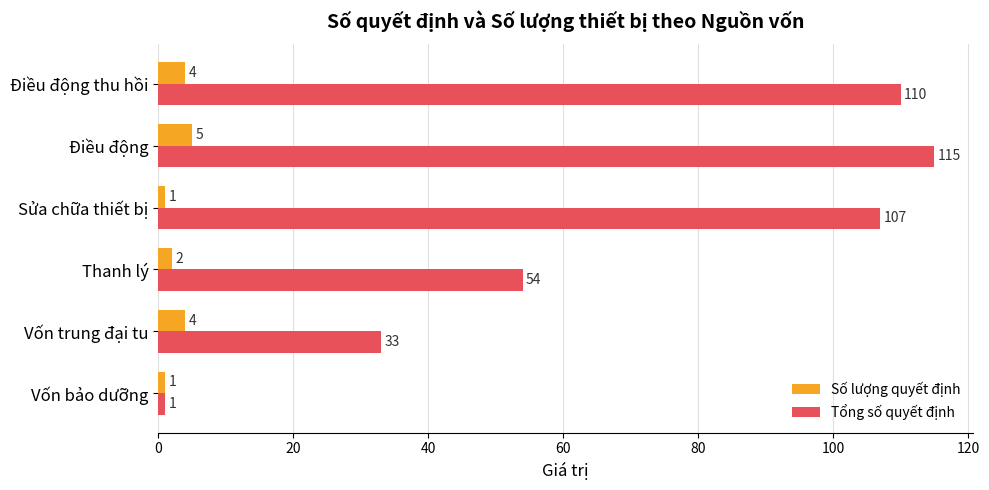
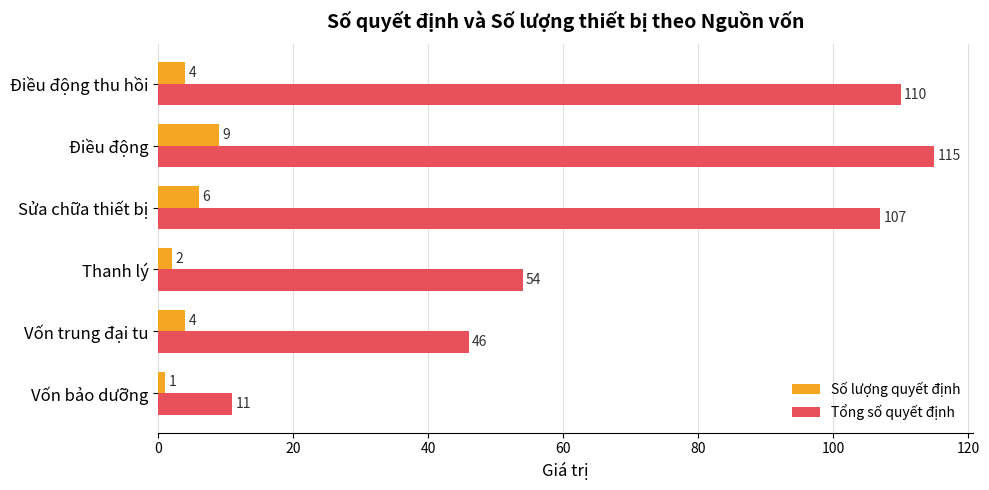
Số lượng quyết định, Điều động: 5 -> 9
Số lượng quyết định, Sửa chữa thiết bị: 1 -> 6
Tổng số quyết định, Vốn trung đại tu: 33 -> 46
Tổng số quyết định, Vốn bảo dưỡng: 1 -> 11
